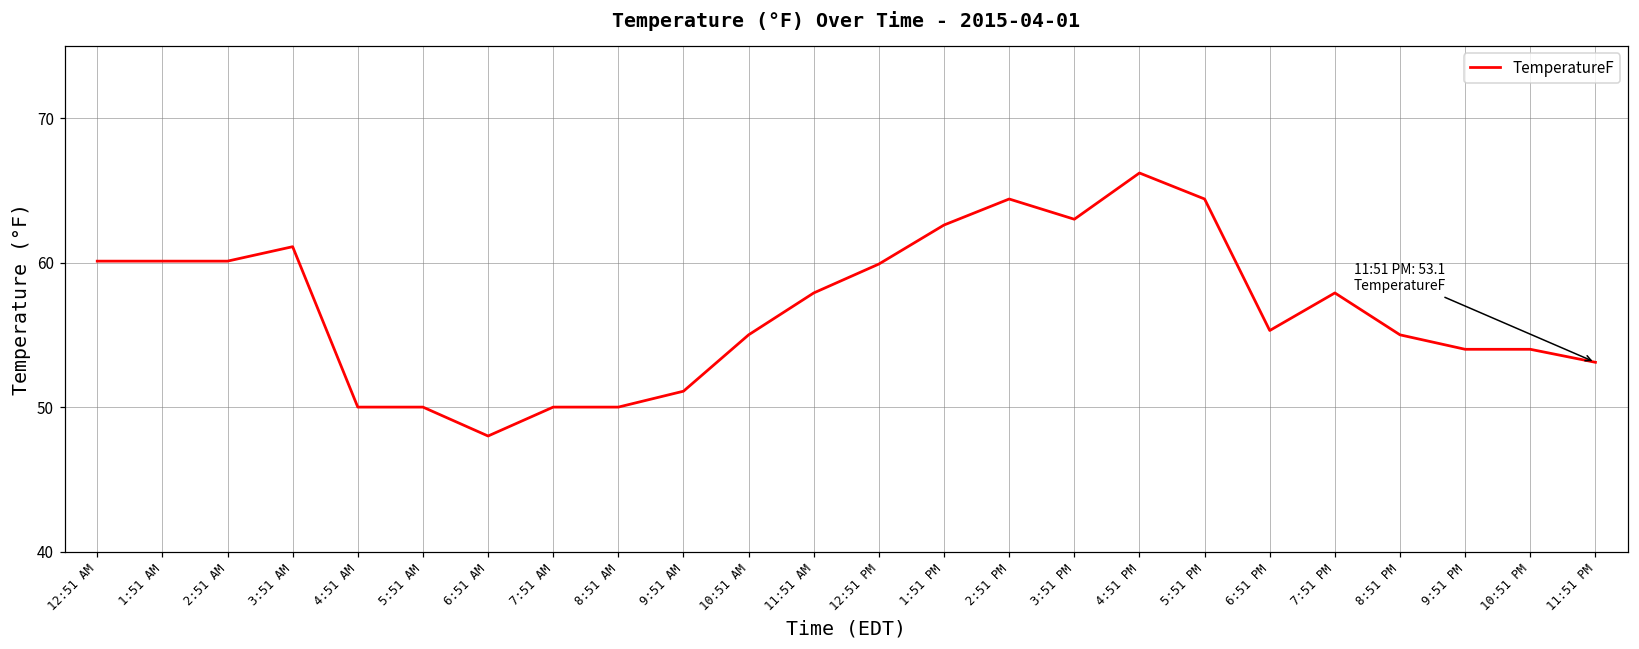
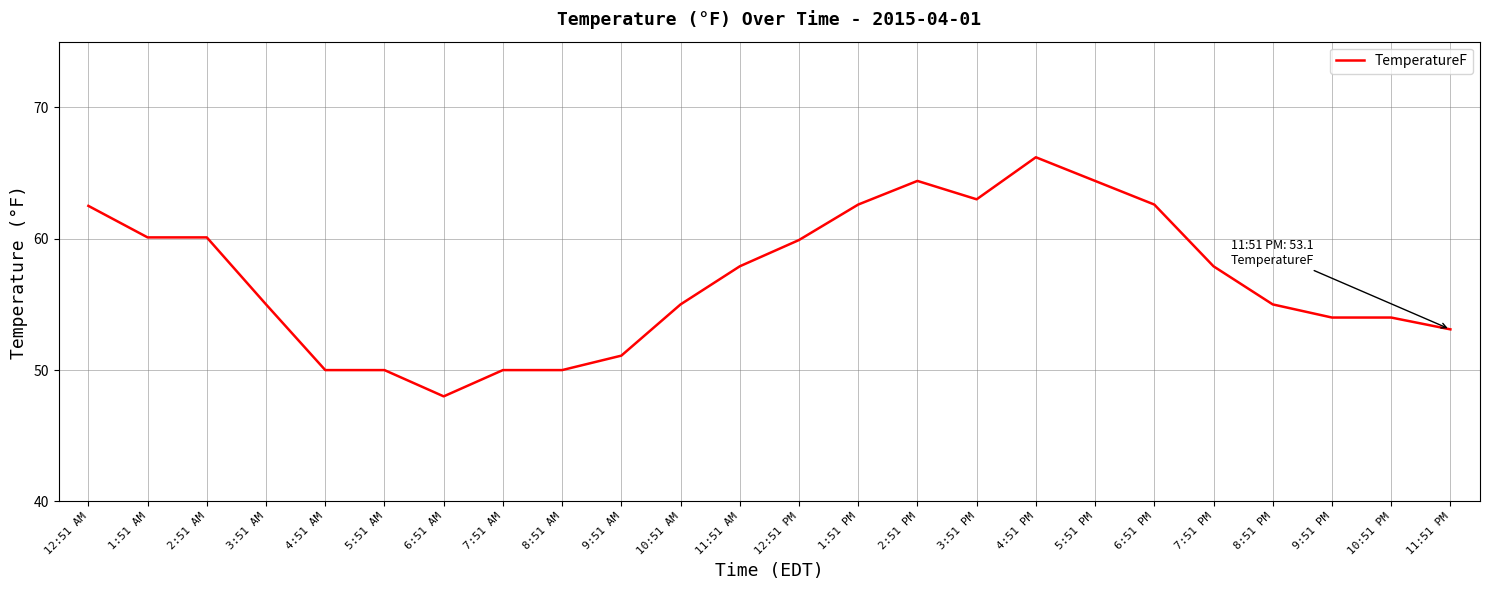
12:51 AM: 60.1 -> 62.5
3:51 AM: 61.1 -> 55.0
6:51 PM: 55.3 -> 62.6
